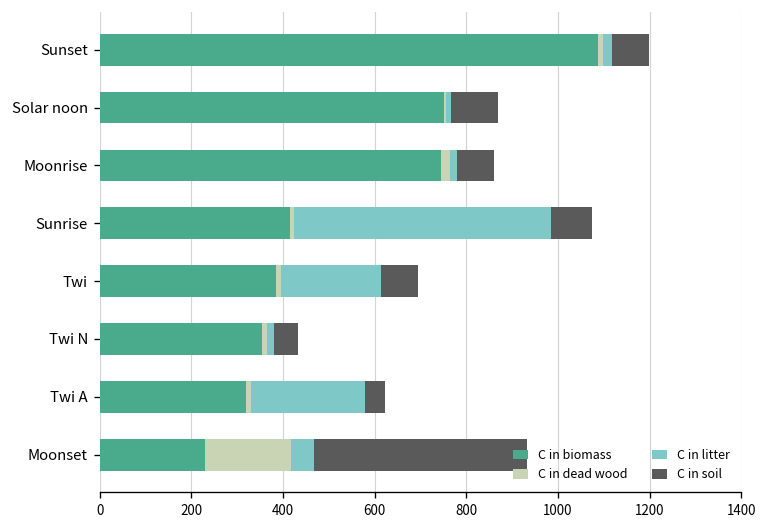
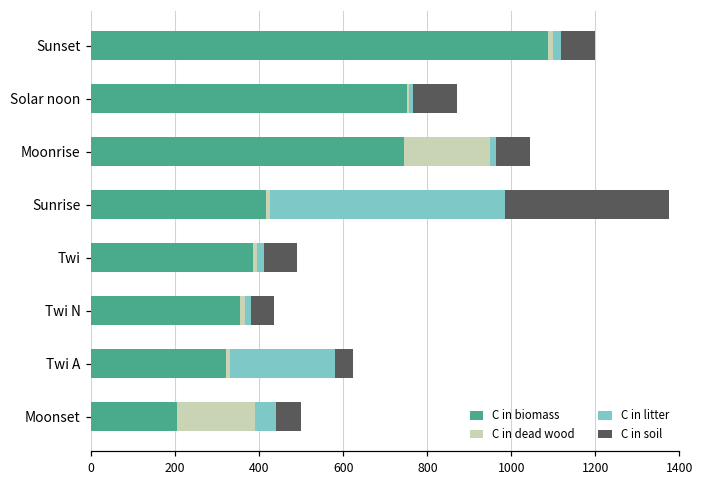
C in dead wood, Moonrise: 20 -> 200
C in soil, Sunrise: 90 -> 390
C in litter, Twi: 220 -> 20
C in biomass, Moonset: 230 -> 200
C in soil, Moonset: 470 -> 60
